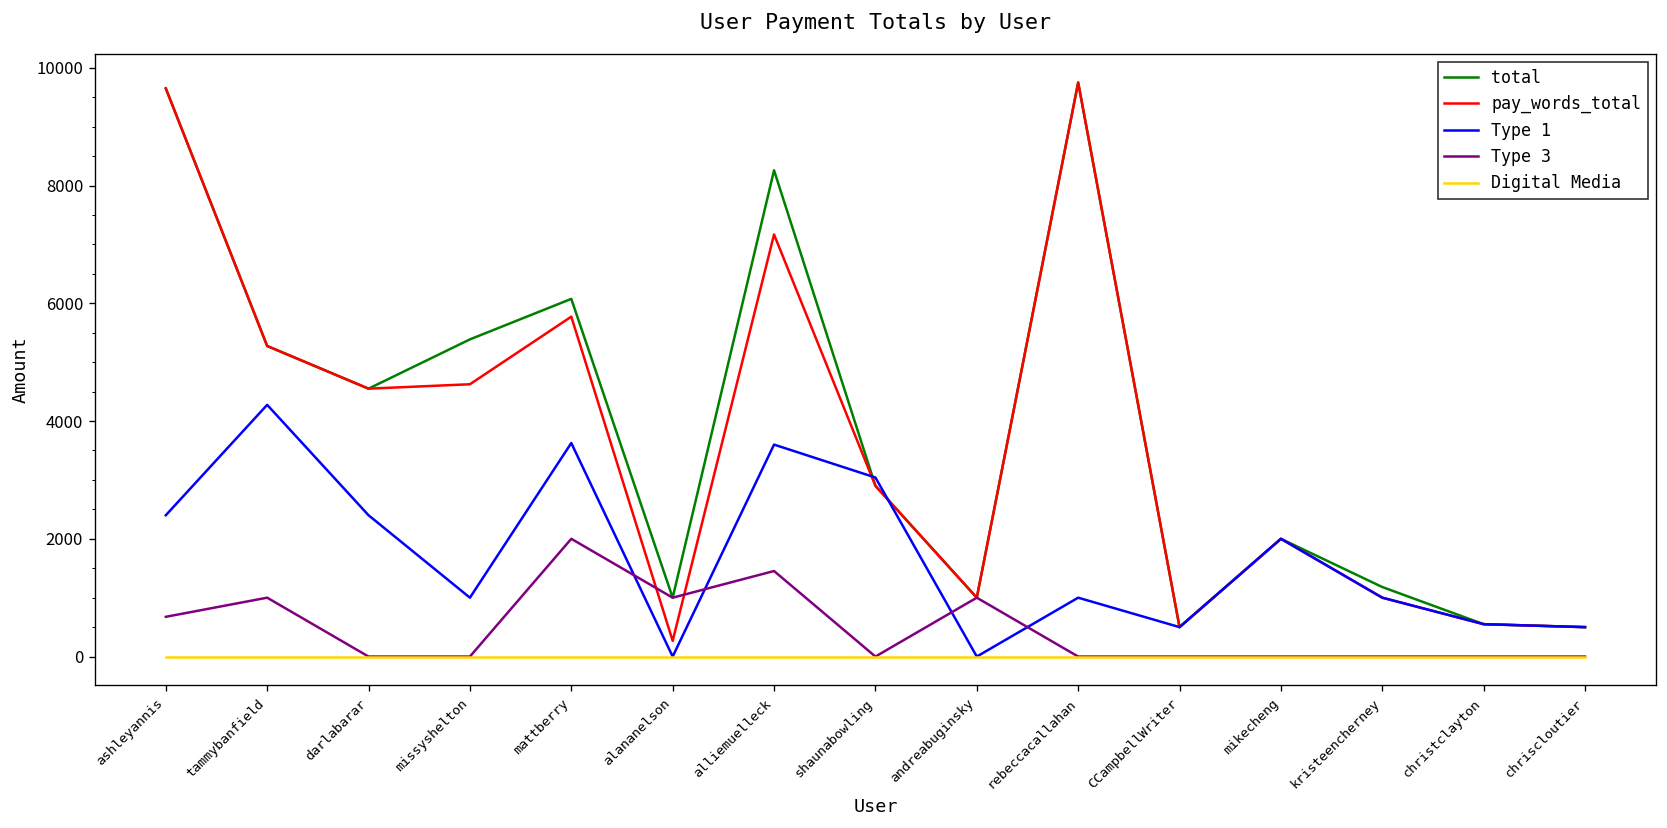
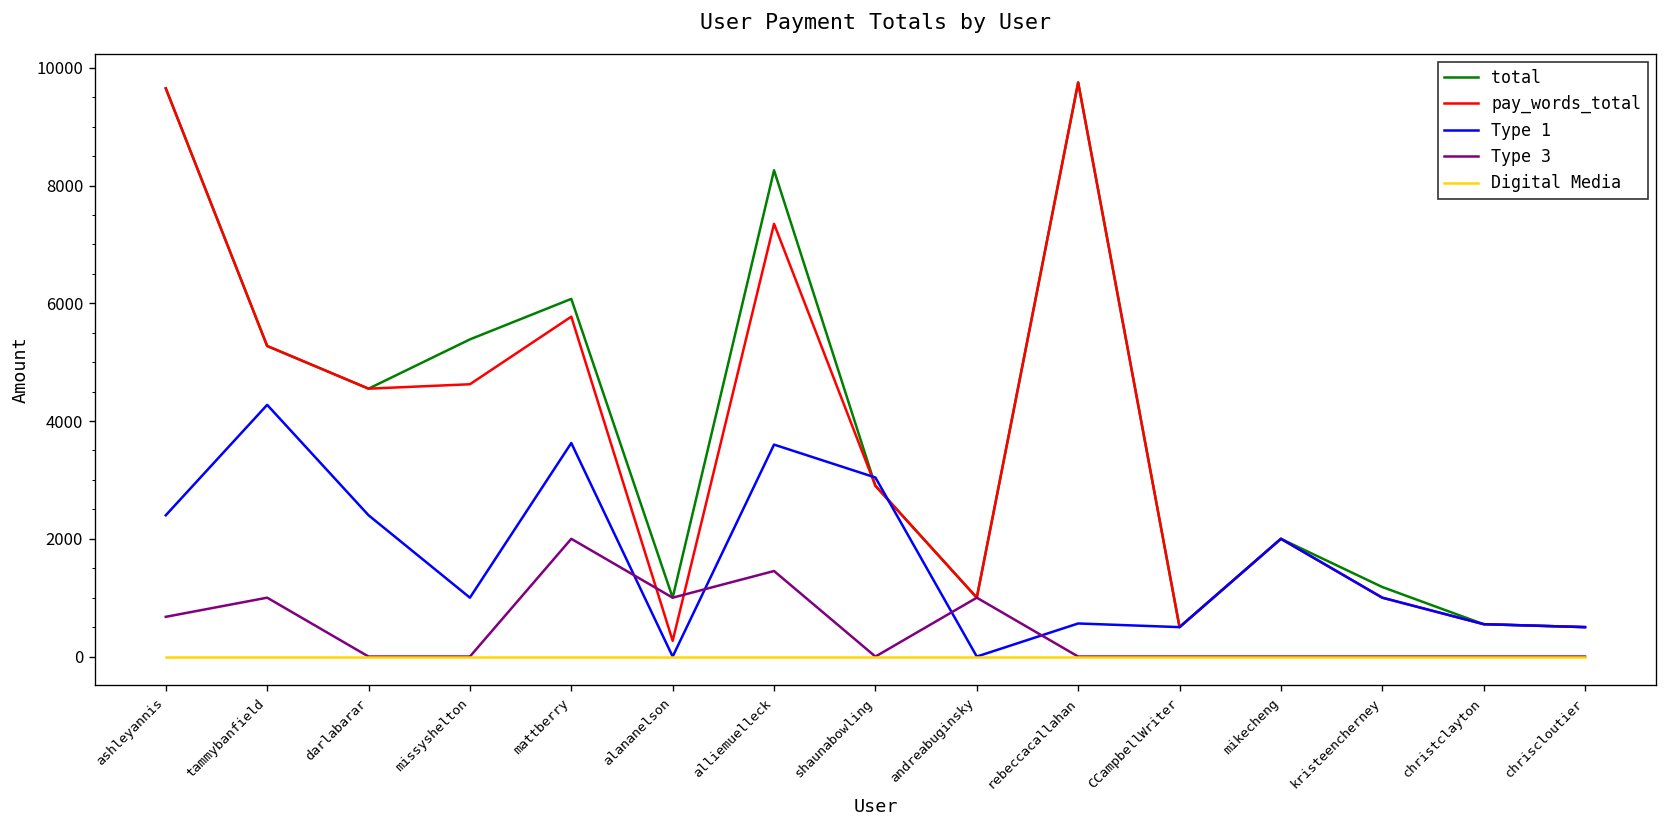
pay_words_total, alliemuelleck: 7200 -> 7400
Type 1, rebeccacallahan: 1000 -> 600
